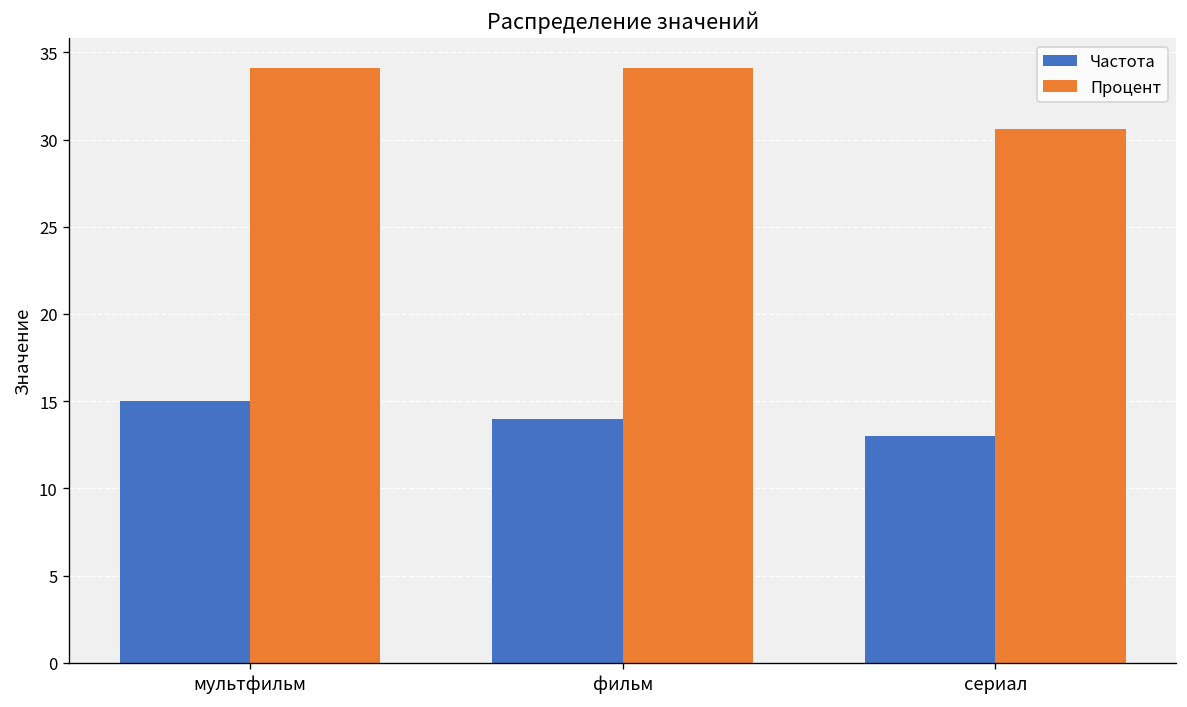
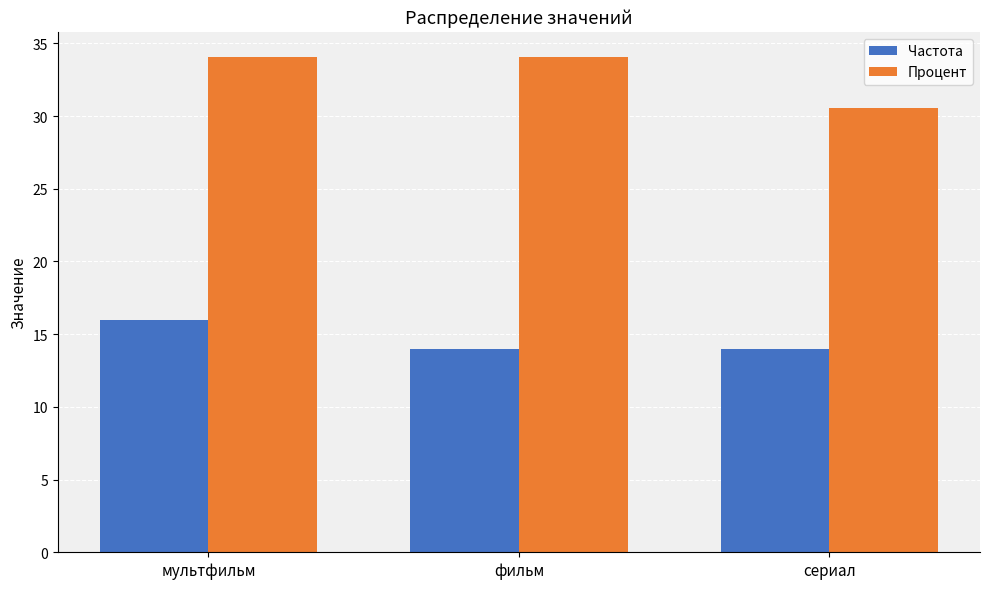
Частота, мультфильм: 15 -> 16
Частота, сериал: 13 -> 14
